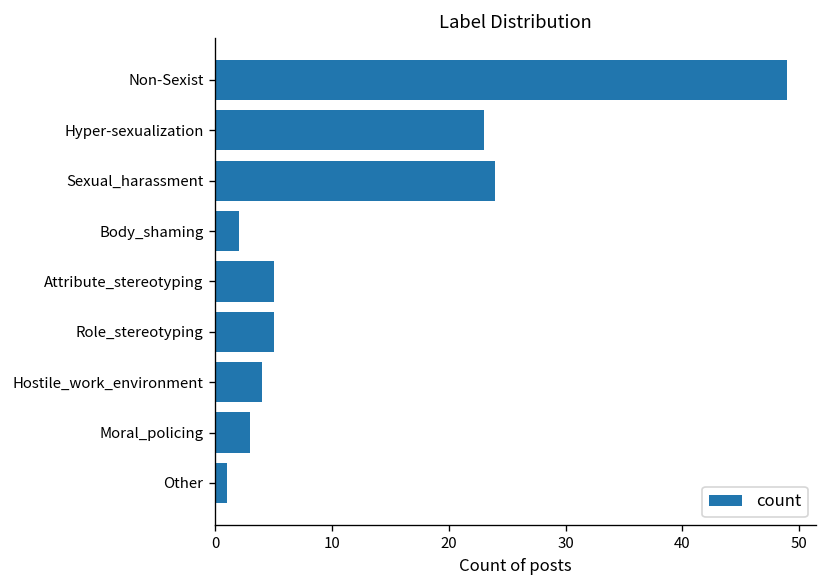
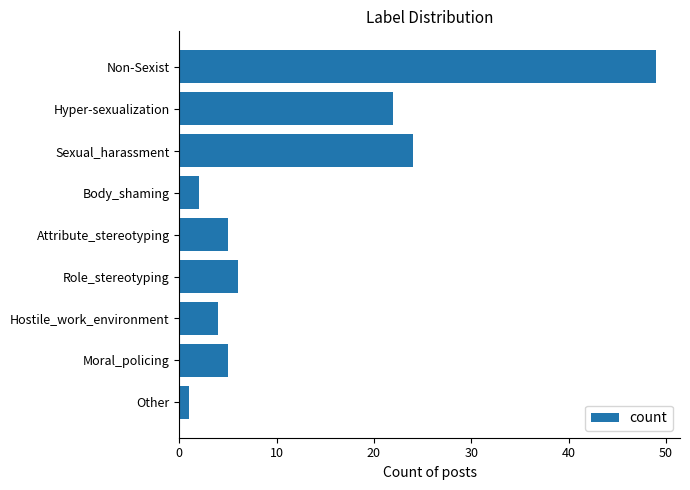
Hyper-sexualization: 23 -> 22
Role_stereotyping: 5 -> 6
Moral_policing: 3 -> 5
